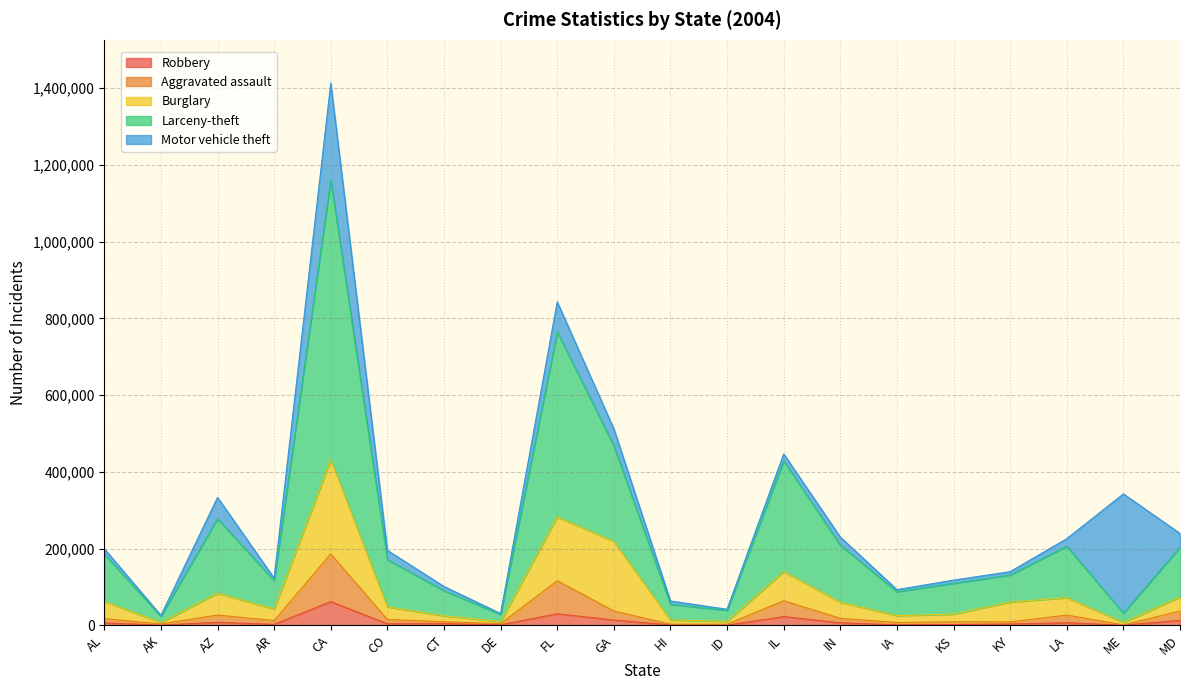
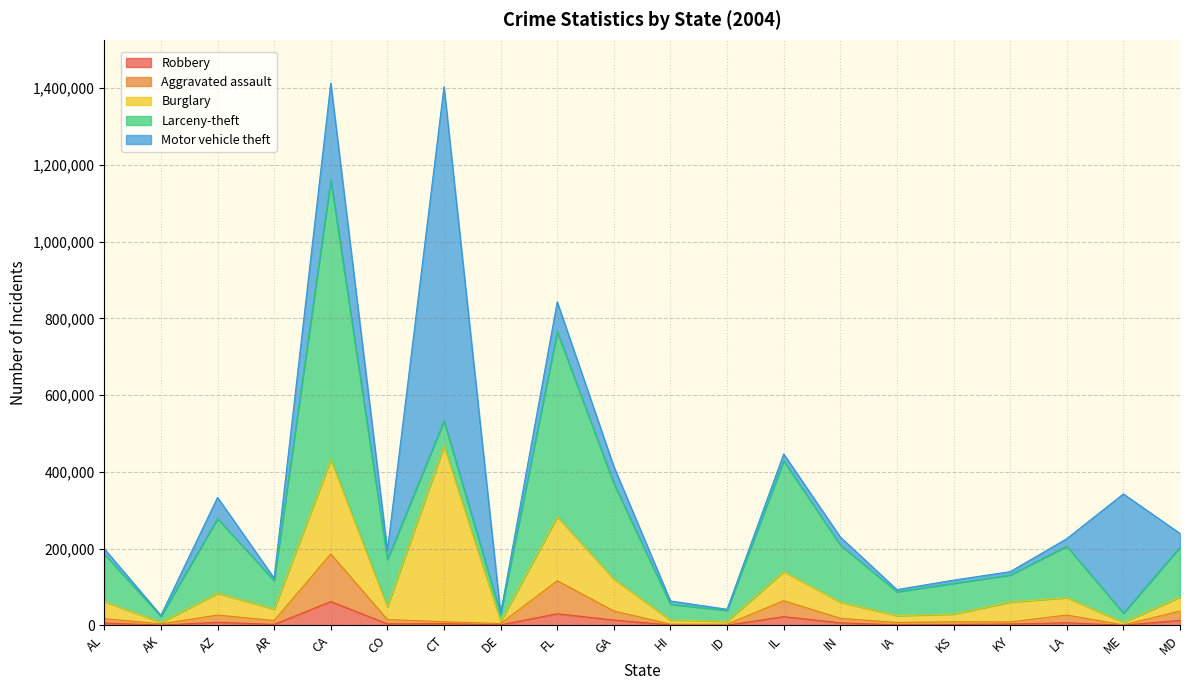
Burglary, CT: 20,000 -> 460,000
Motor vehicle theft, CT: 10,000 -> 870,000
Burglary, GA: 180,000 -> 80,000
